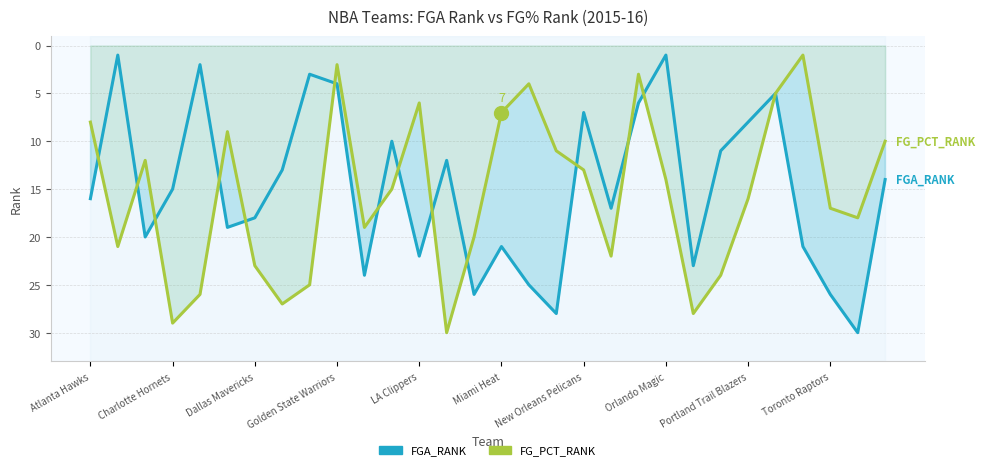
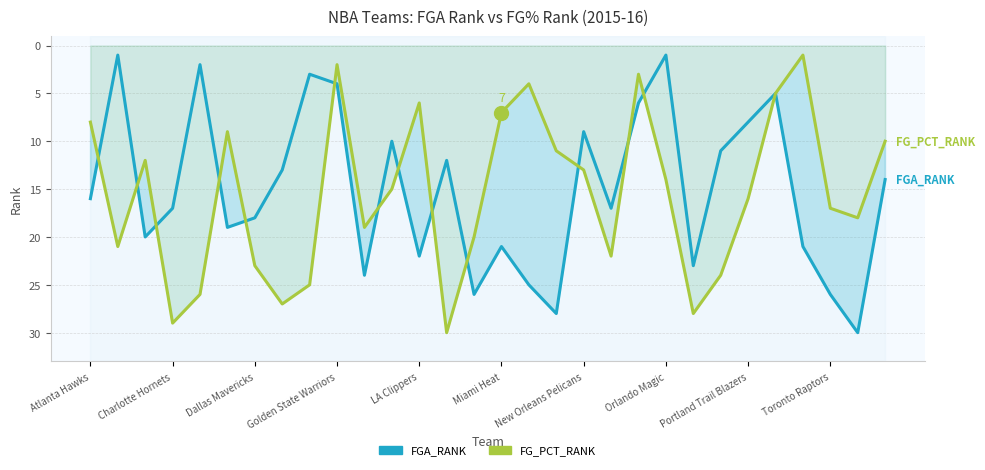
FGA_RANK, Charlotte Hornets: 15 -> 17
FGA_RANK, New Orleans Pelicans: 7 -> 9
